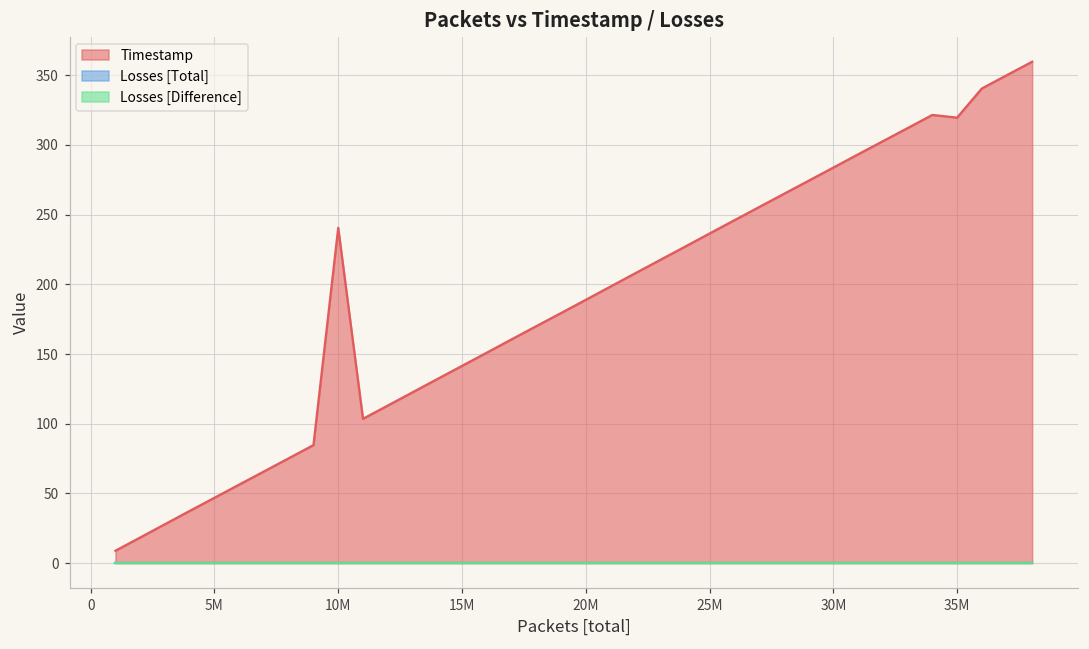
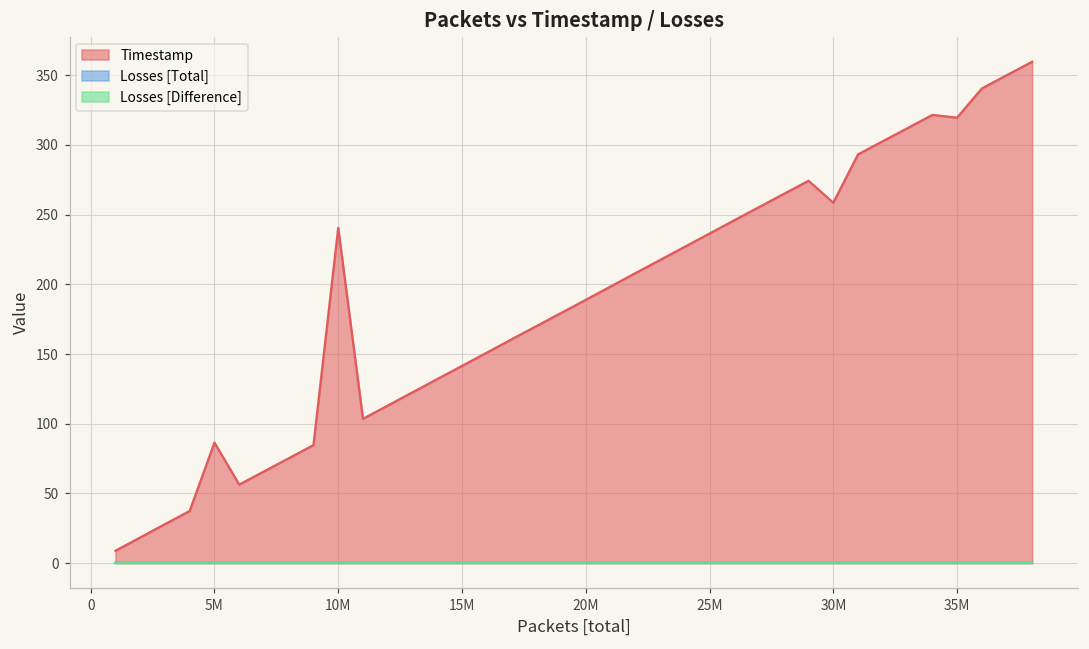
Timestamp, 5M: 47 -> 86
Timestamp, 30M: 284 -> 259
